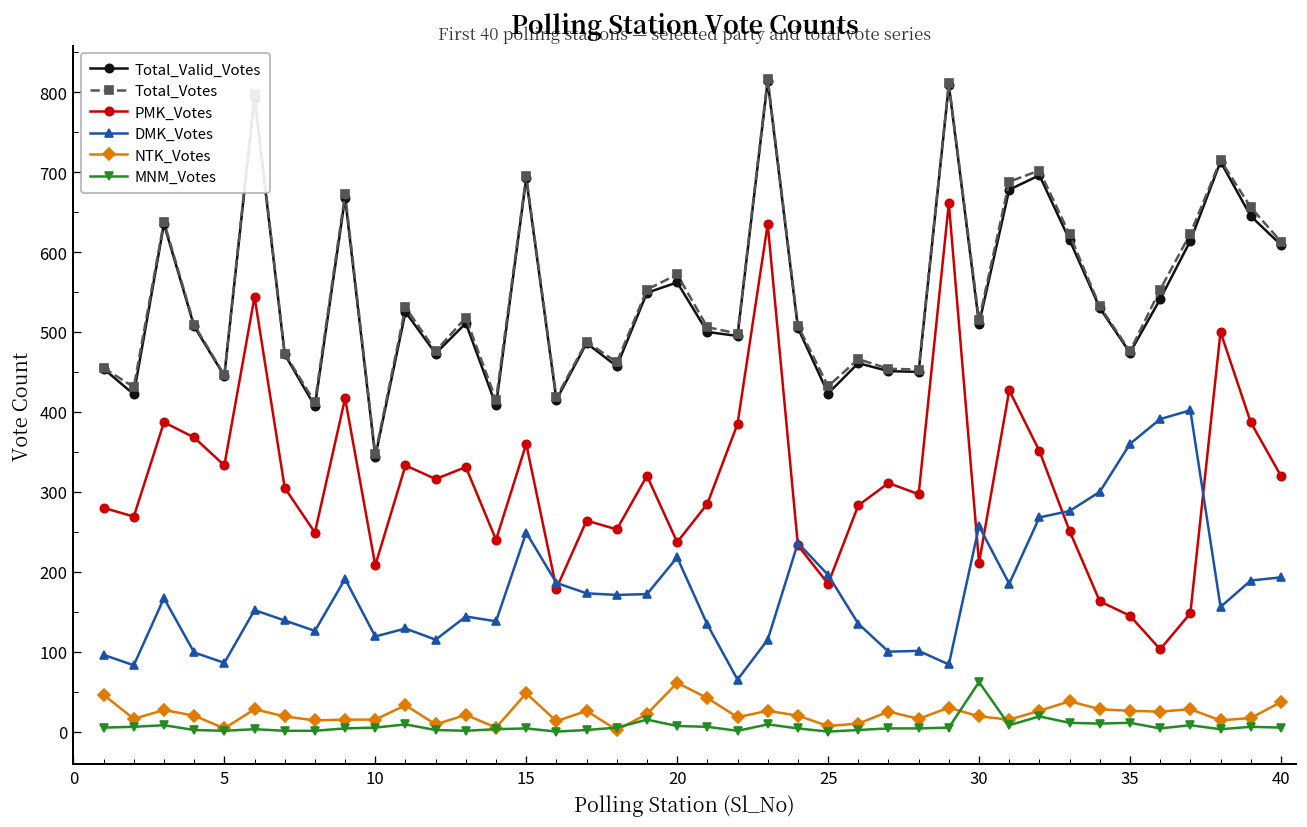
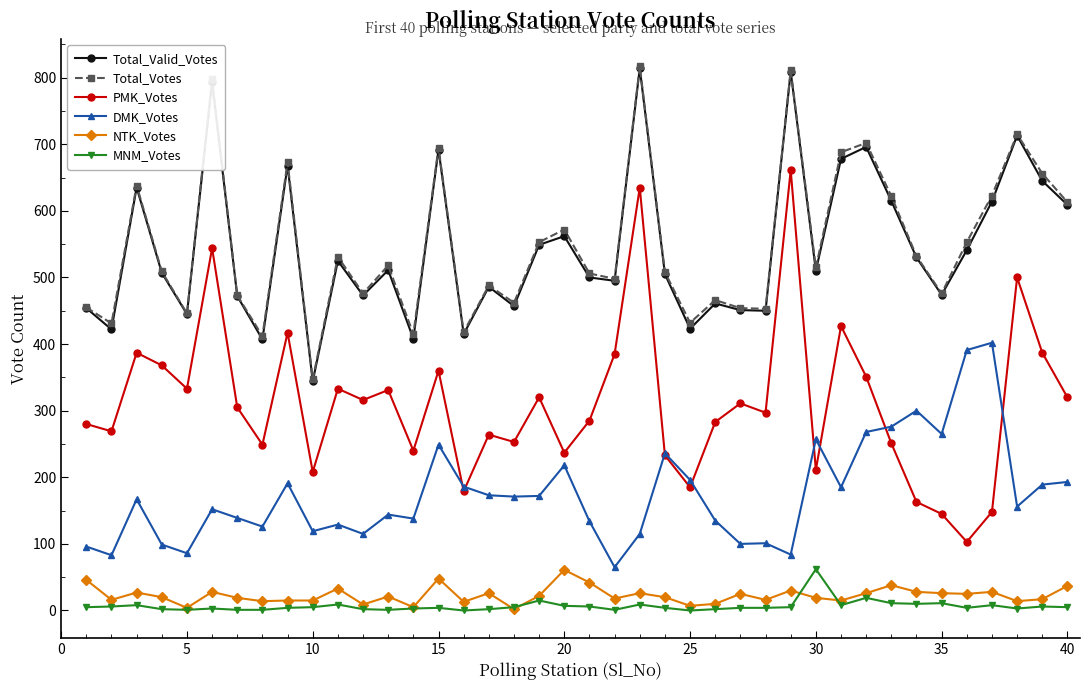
DMK_Votes, 35: 360 -> 270
